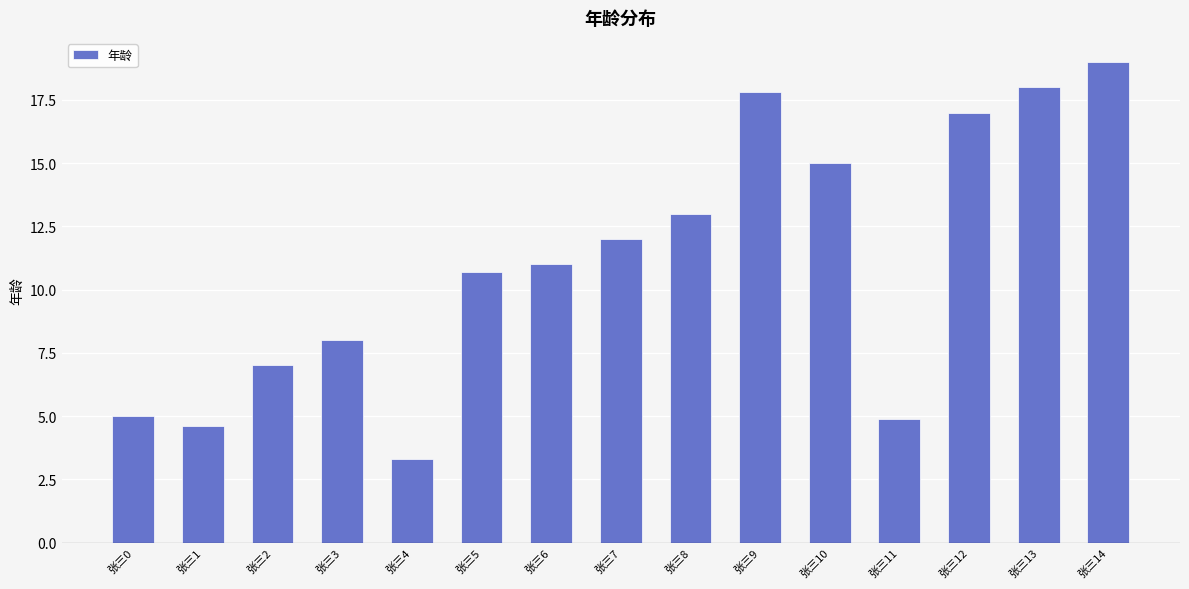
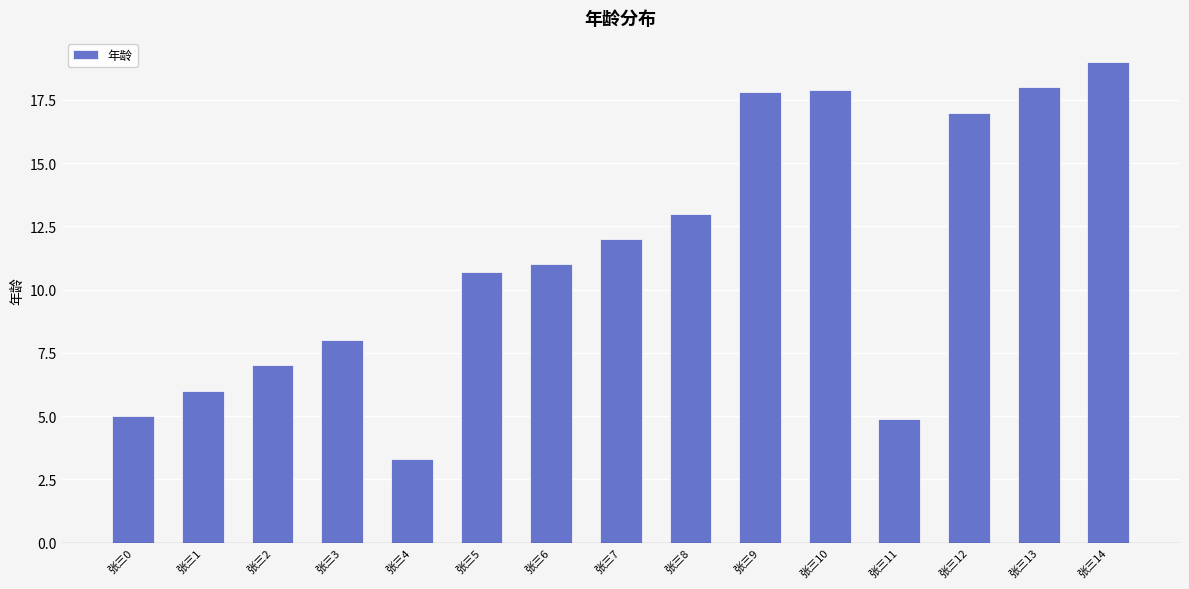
张三1: 4.6 -> 6.0
张三10: 15.0 -> 17.9
